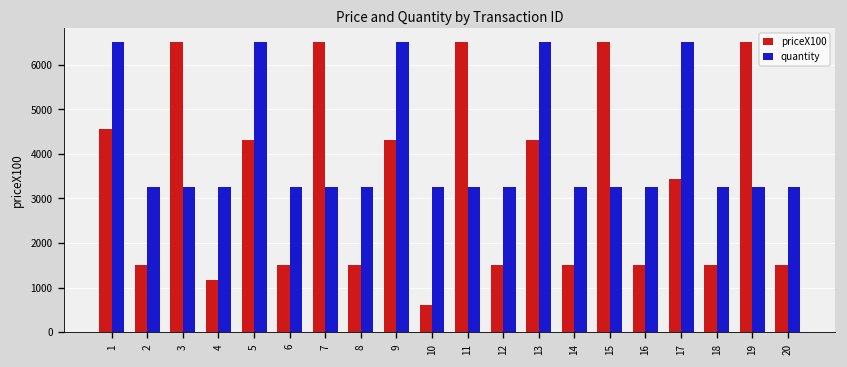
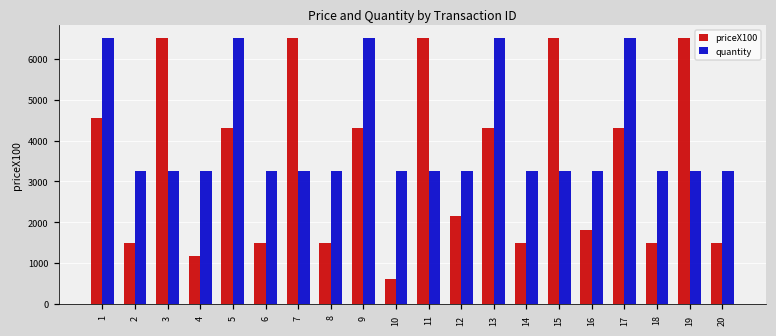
priceX100, 12: 1500 -> 2100
priceX100, 16: 1500 -> 1800
priceX100, 17: 3400 -> 4300
